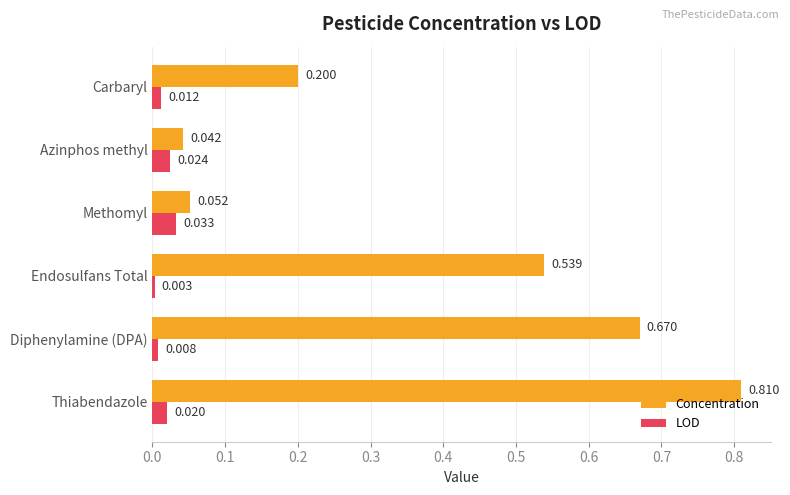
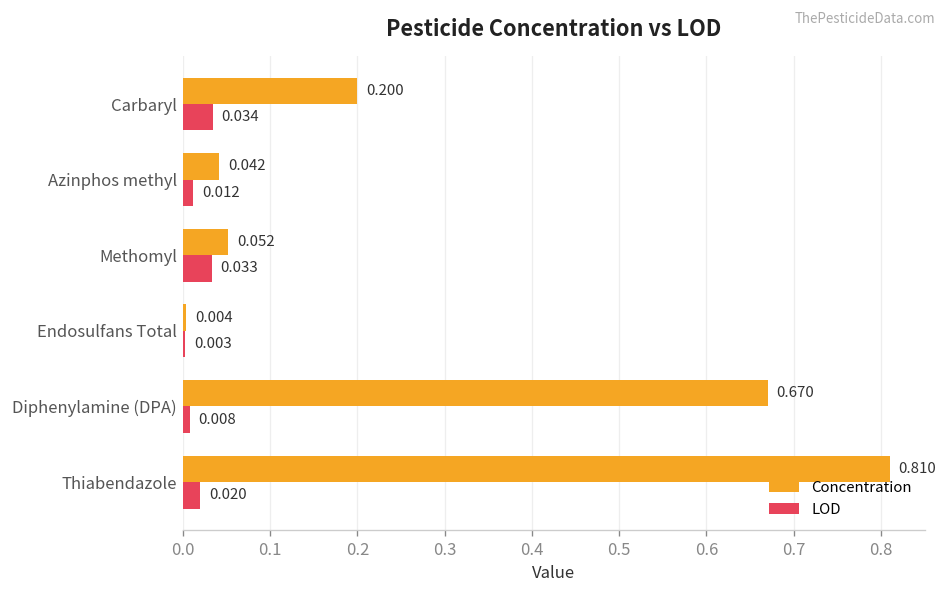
LOD, Carbaryl: 0.012 -> 0.034
LOD, Azinphos methyl: 0.024 -> 0.012
Concentration, Endosulfans Total: 0.539 -> 0.004
